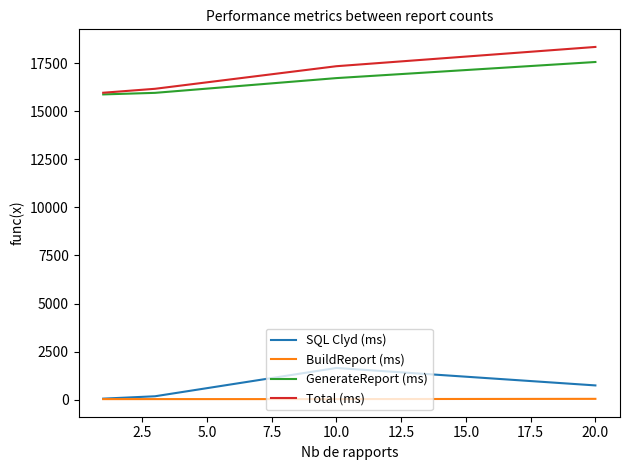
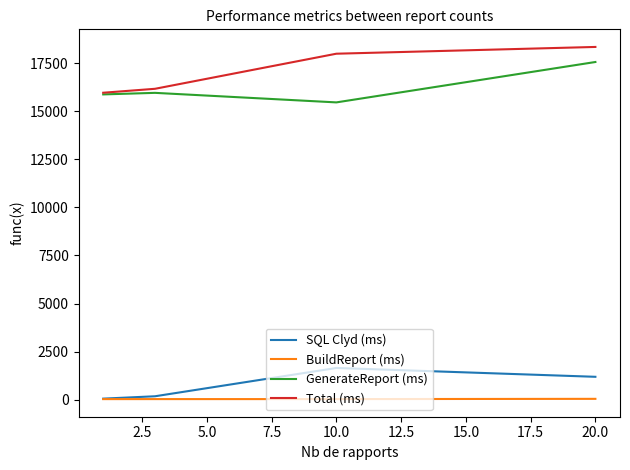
GenerateReport (ms), 10.0: 16700 -> 15500
Total (ms), 10.0: 17300 -> 18000
SQL Clyd (ms), 20.0: 700 -> 1200
